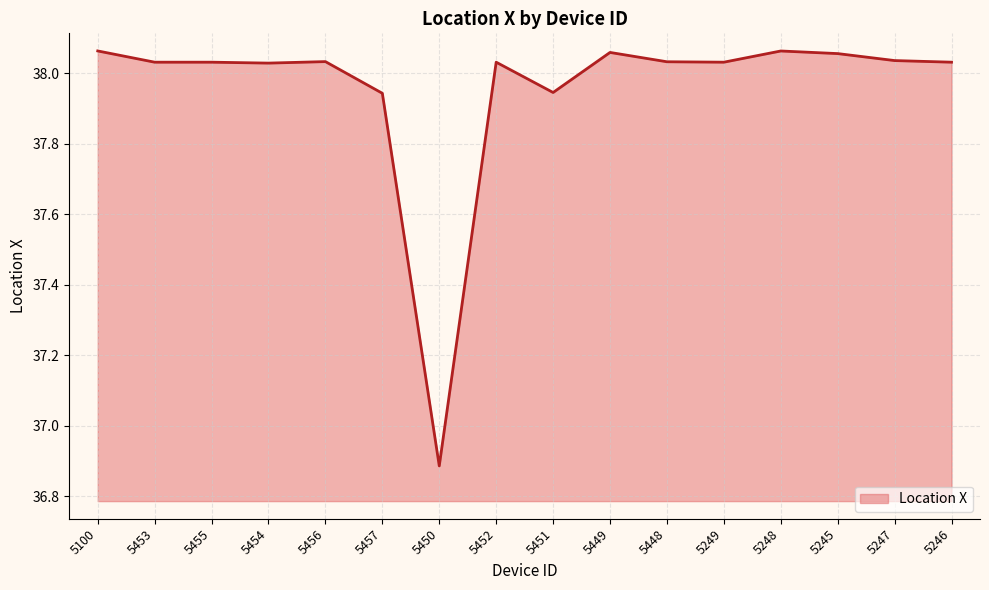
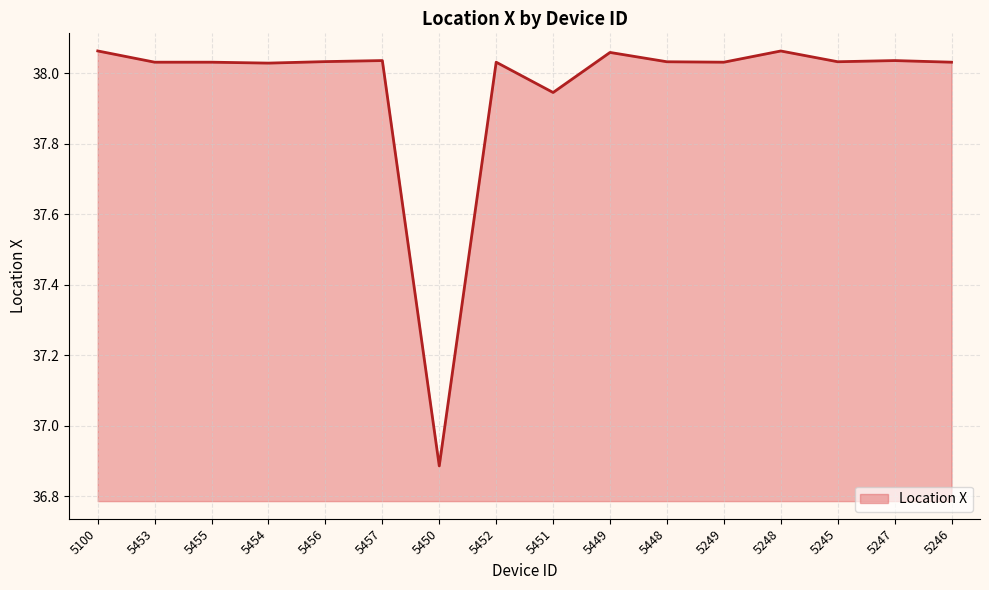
5457: 37.94 -> 38.04
5245: 38.06 -> 38.03
